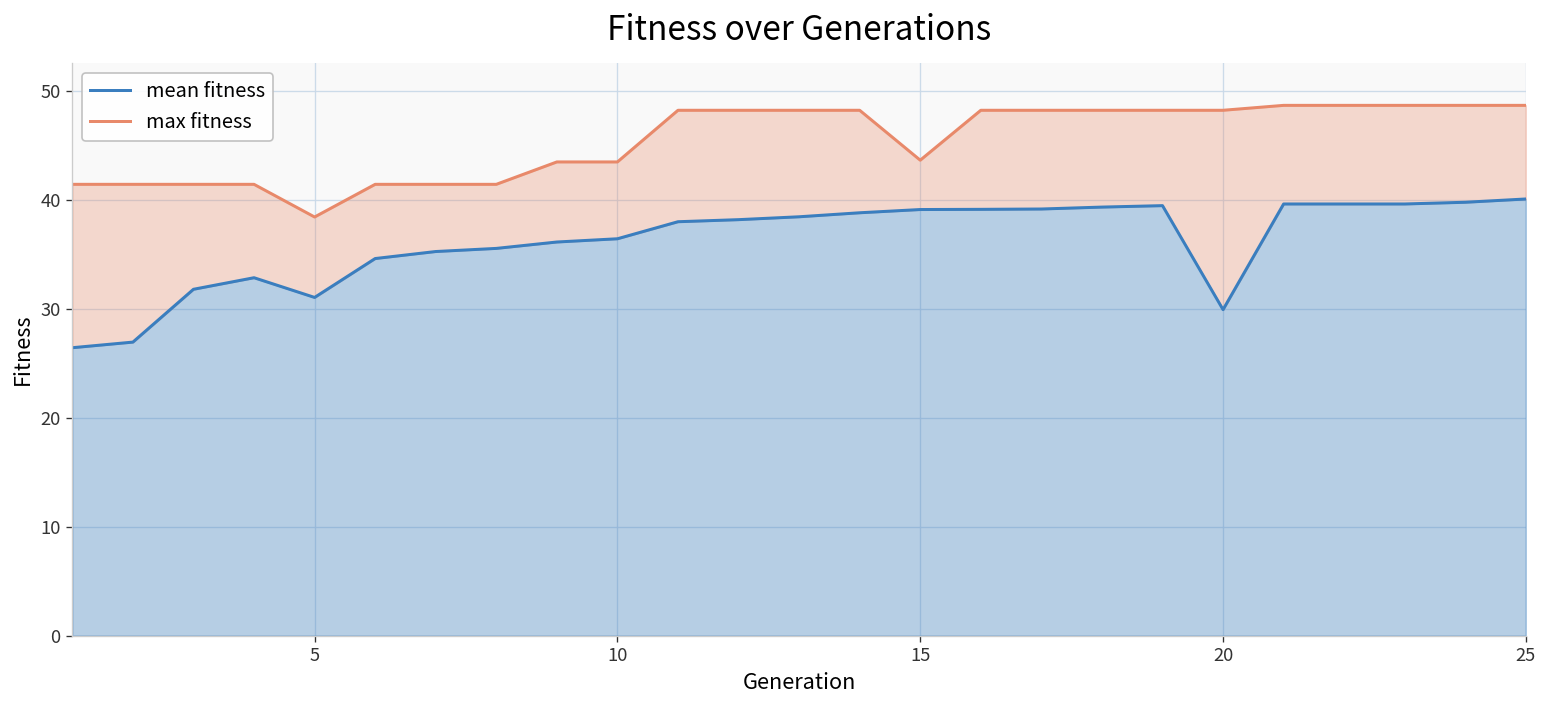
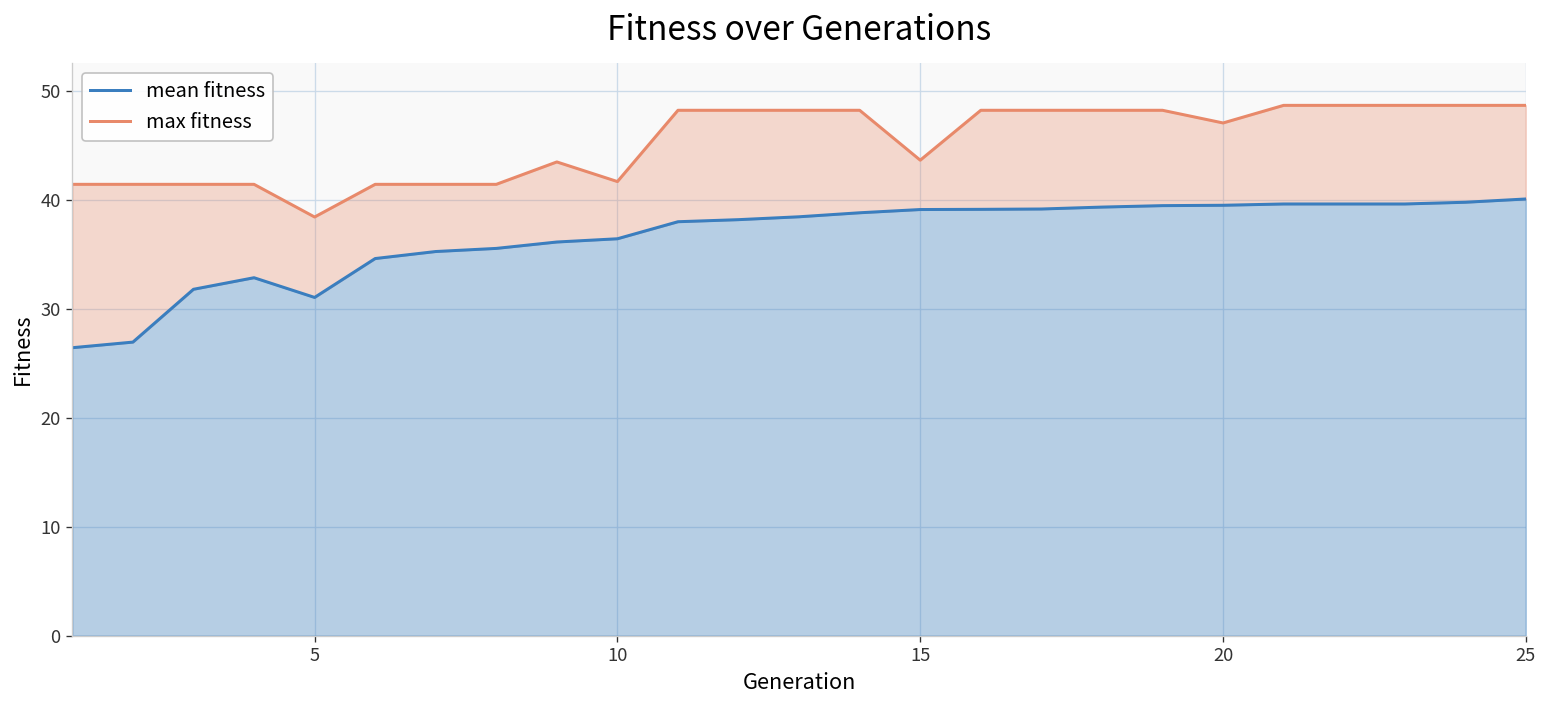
max fitness, 10: 44 -> 42
mean fitness, 20: 30 -> 40
max fitness, 20: 48 -> 47
